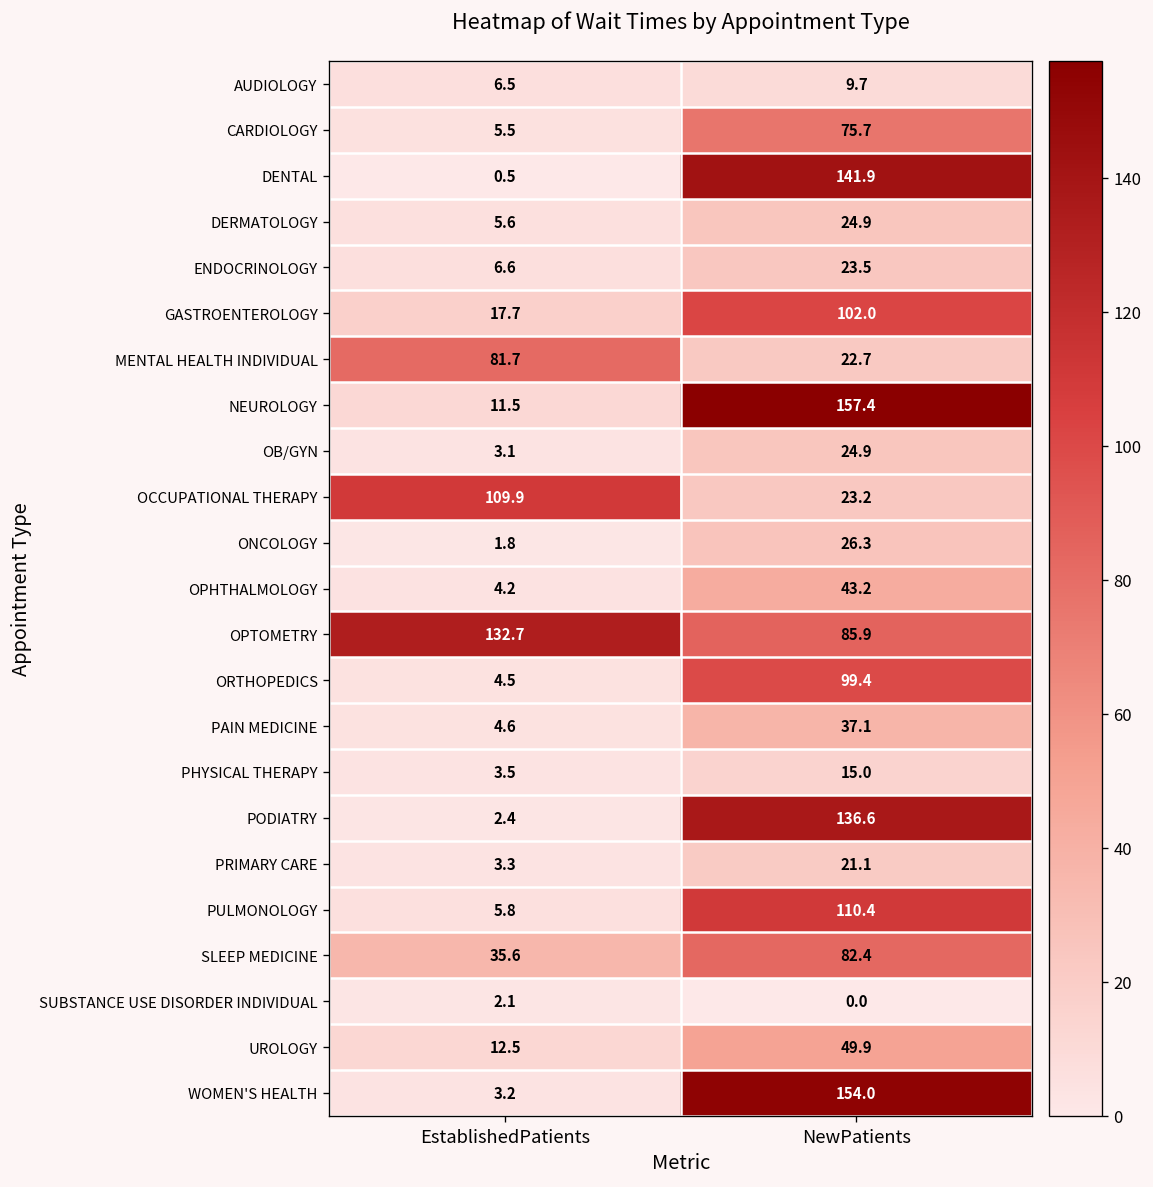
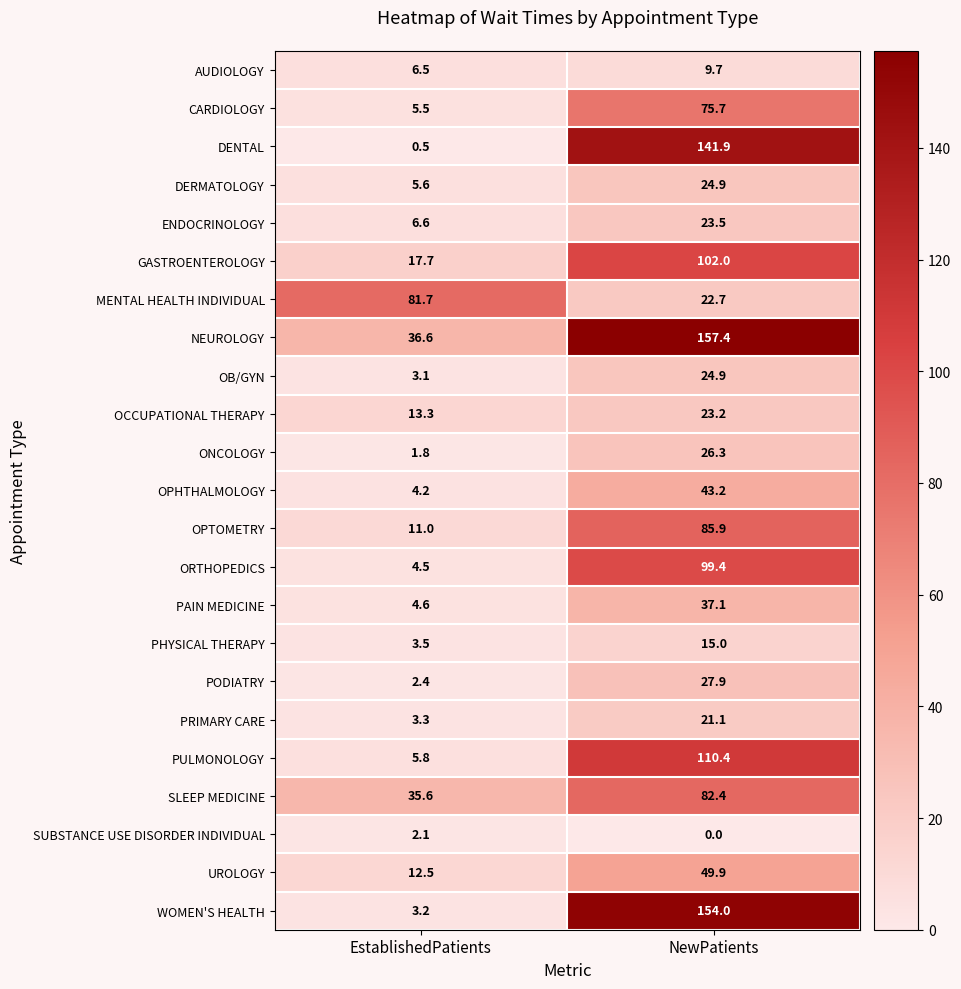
NEUROLOGY, EstablishedPatients: 11.5 -> 36.6
OCCUPATIONAL THERAPY, EstablishedPatients: 109.9 -> 13.3
OPTOMETRY, EstablishedPatients: 132.7 -> 11.0
PODIATRY, NewPatients: 136.6 -> 27.9
